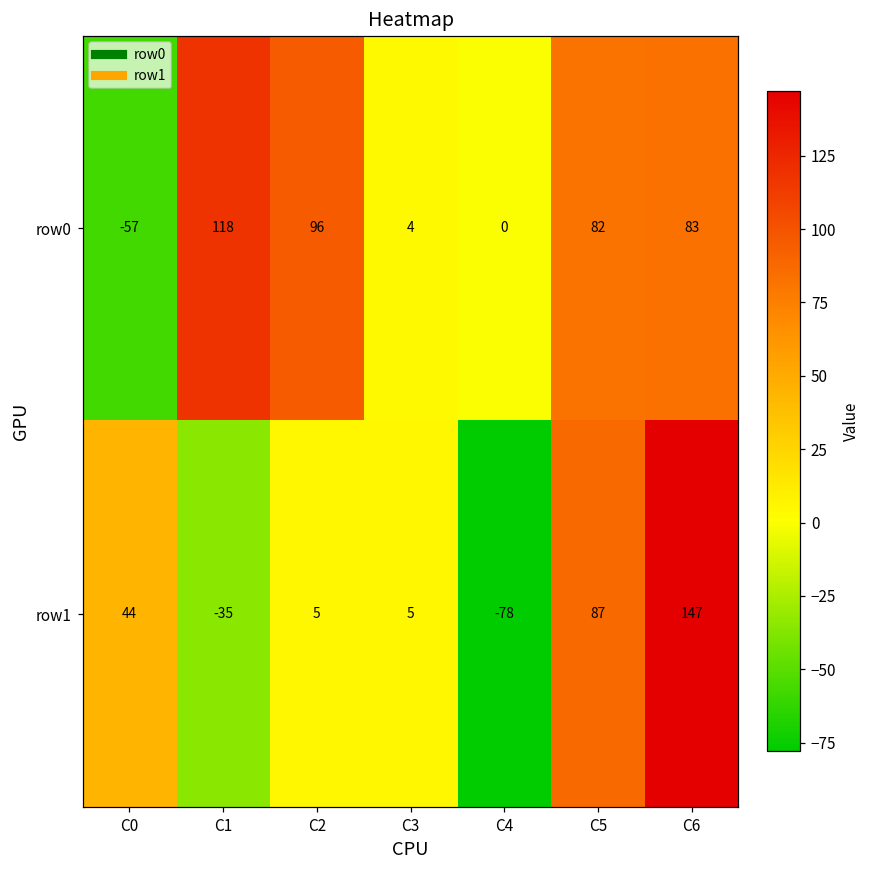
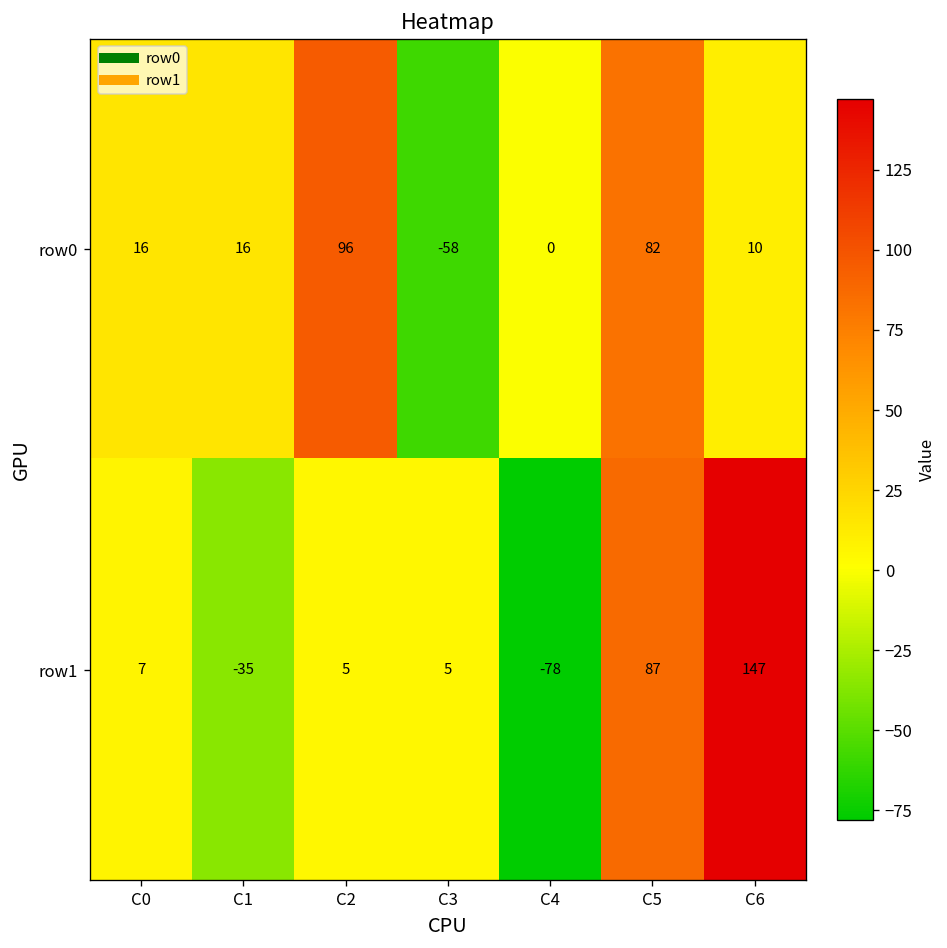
row0, C0: -57 -> 16
row0, C1: 118 -> 16
row0, C3: 4 -> -58
row0, C6: 83 -> 10
row1, C0: 44 -> 7
